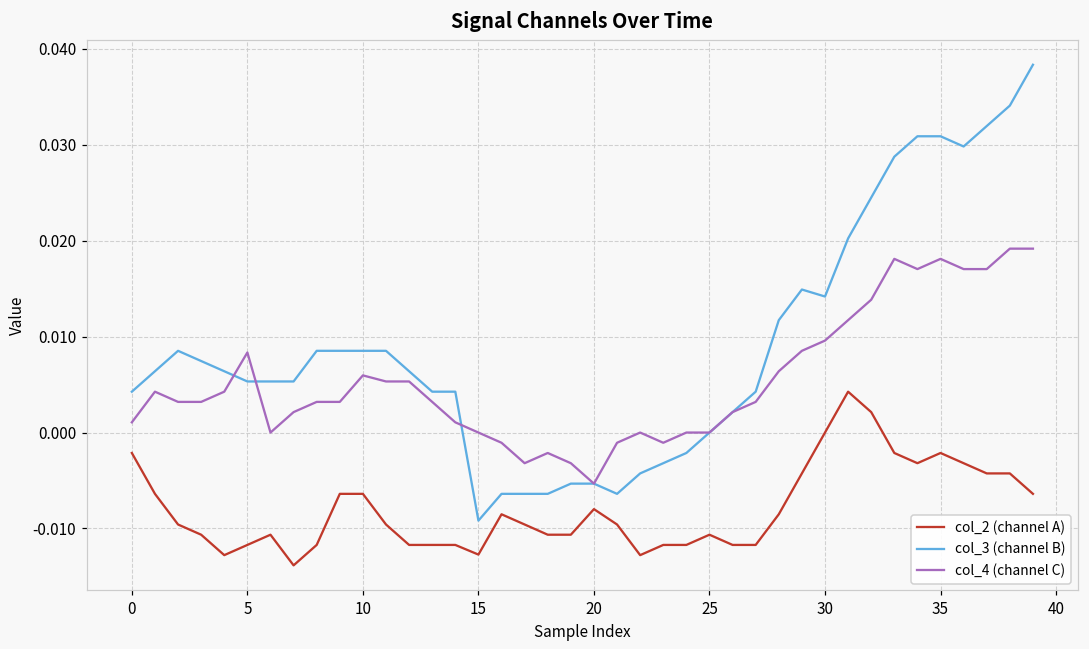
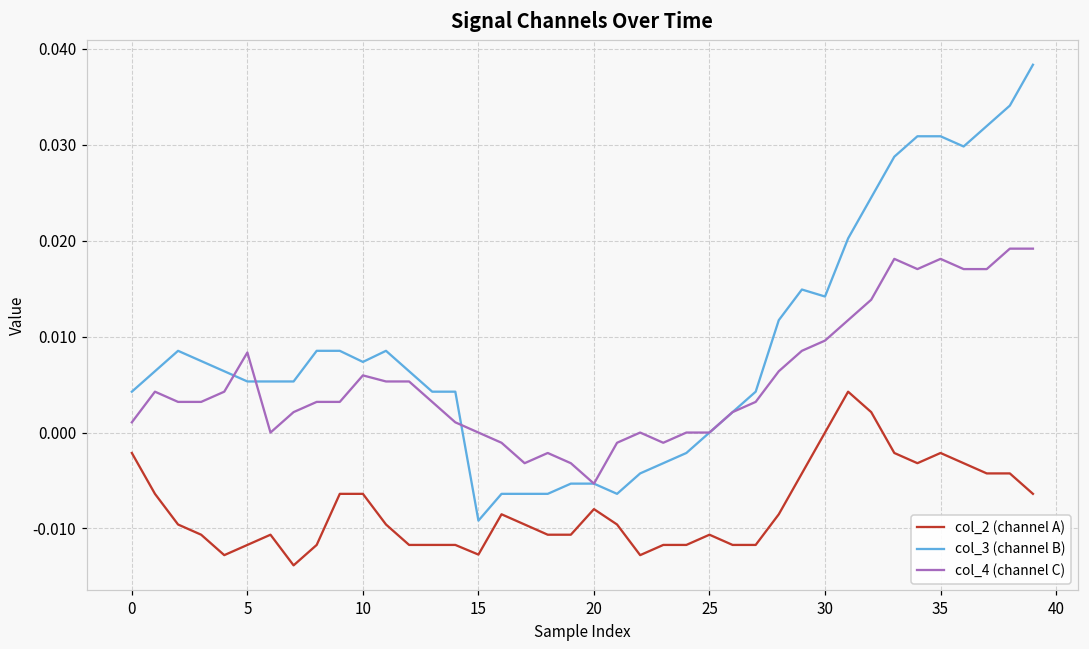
col_3 (channel B), 10: 0.009 -> 0.007
